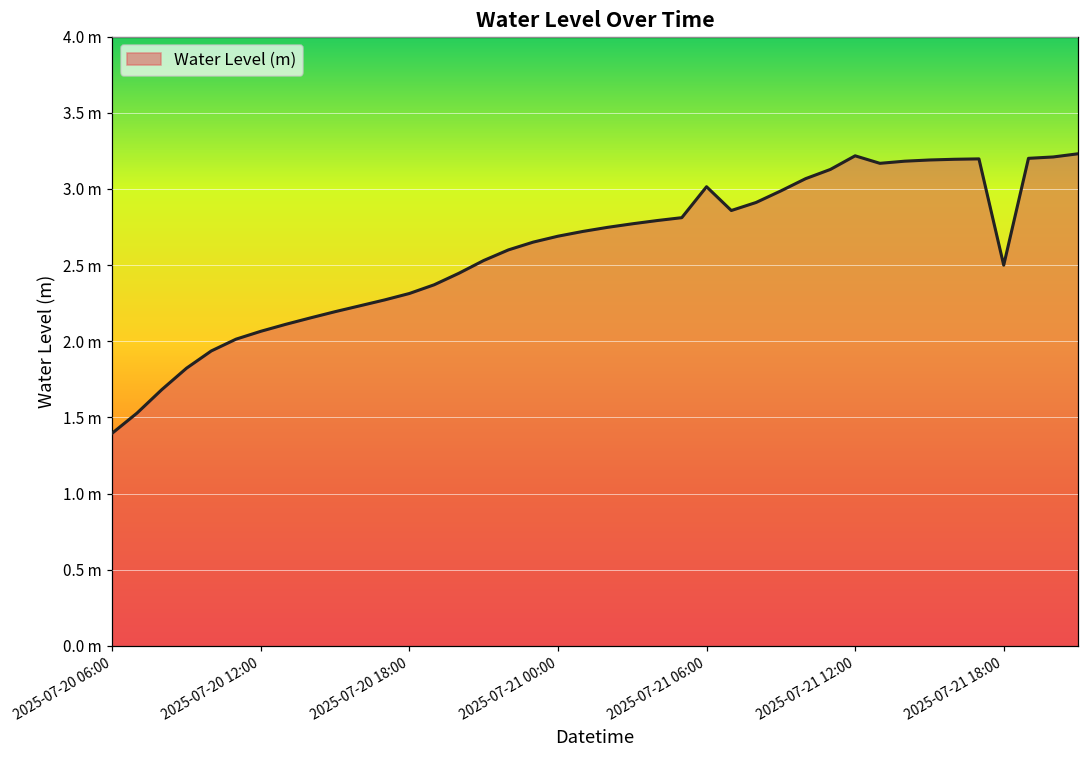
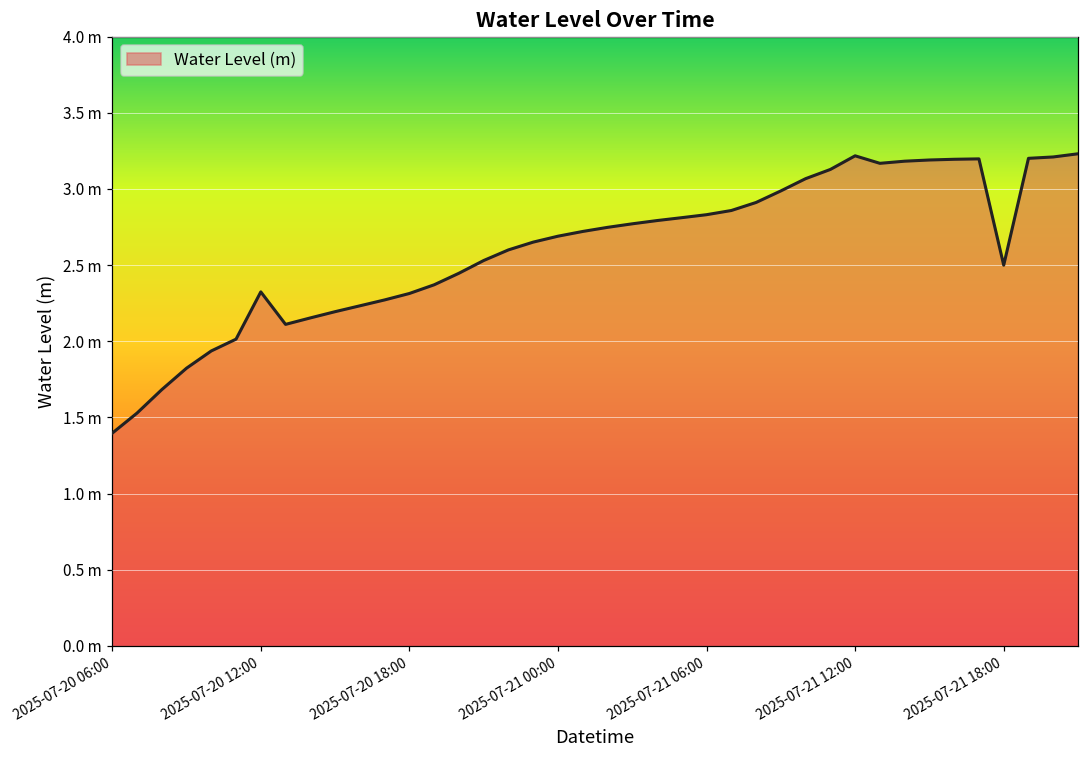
2025-07-20 12:00: 2.07 m -> 2.32 m
2025-07-21 06:00: 3.01 m -> 2.83 m
